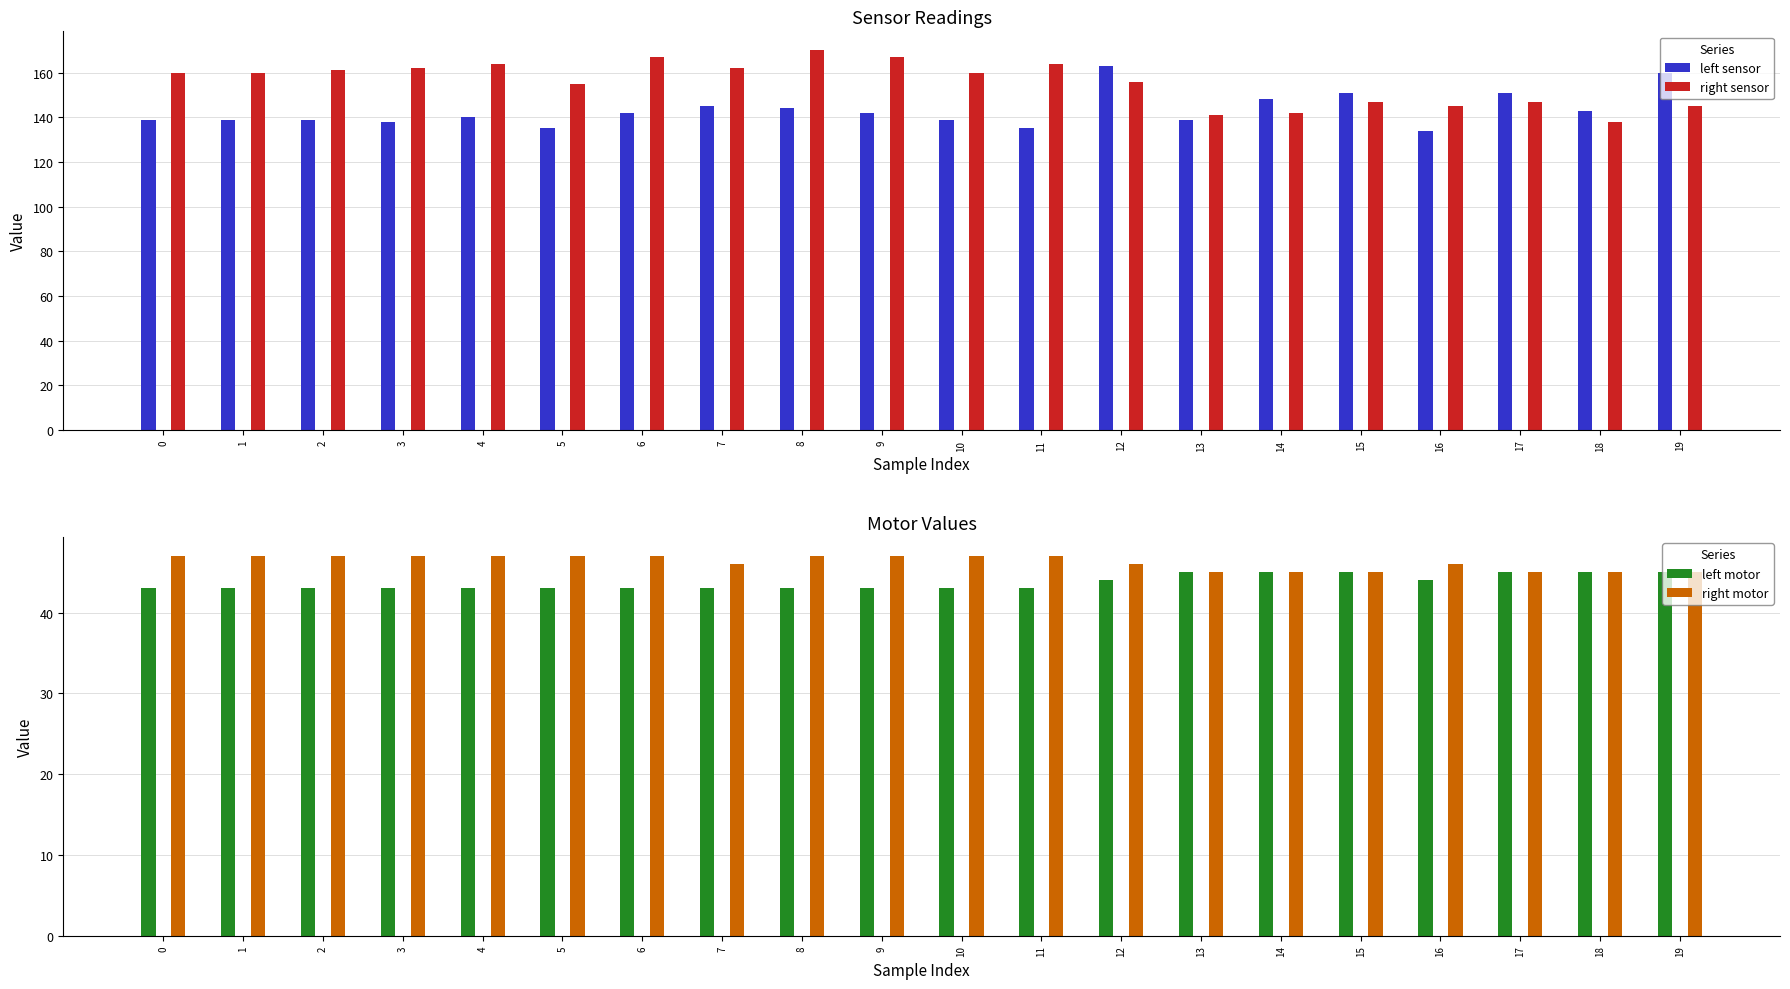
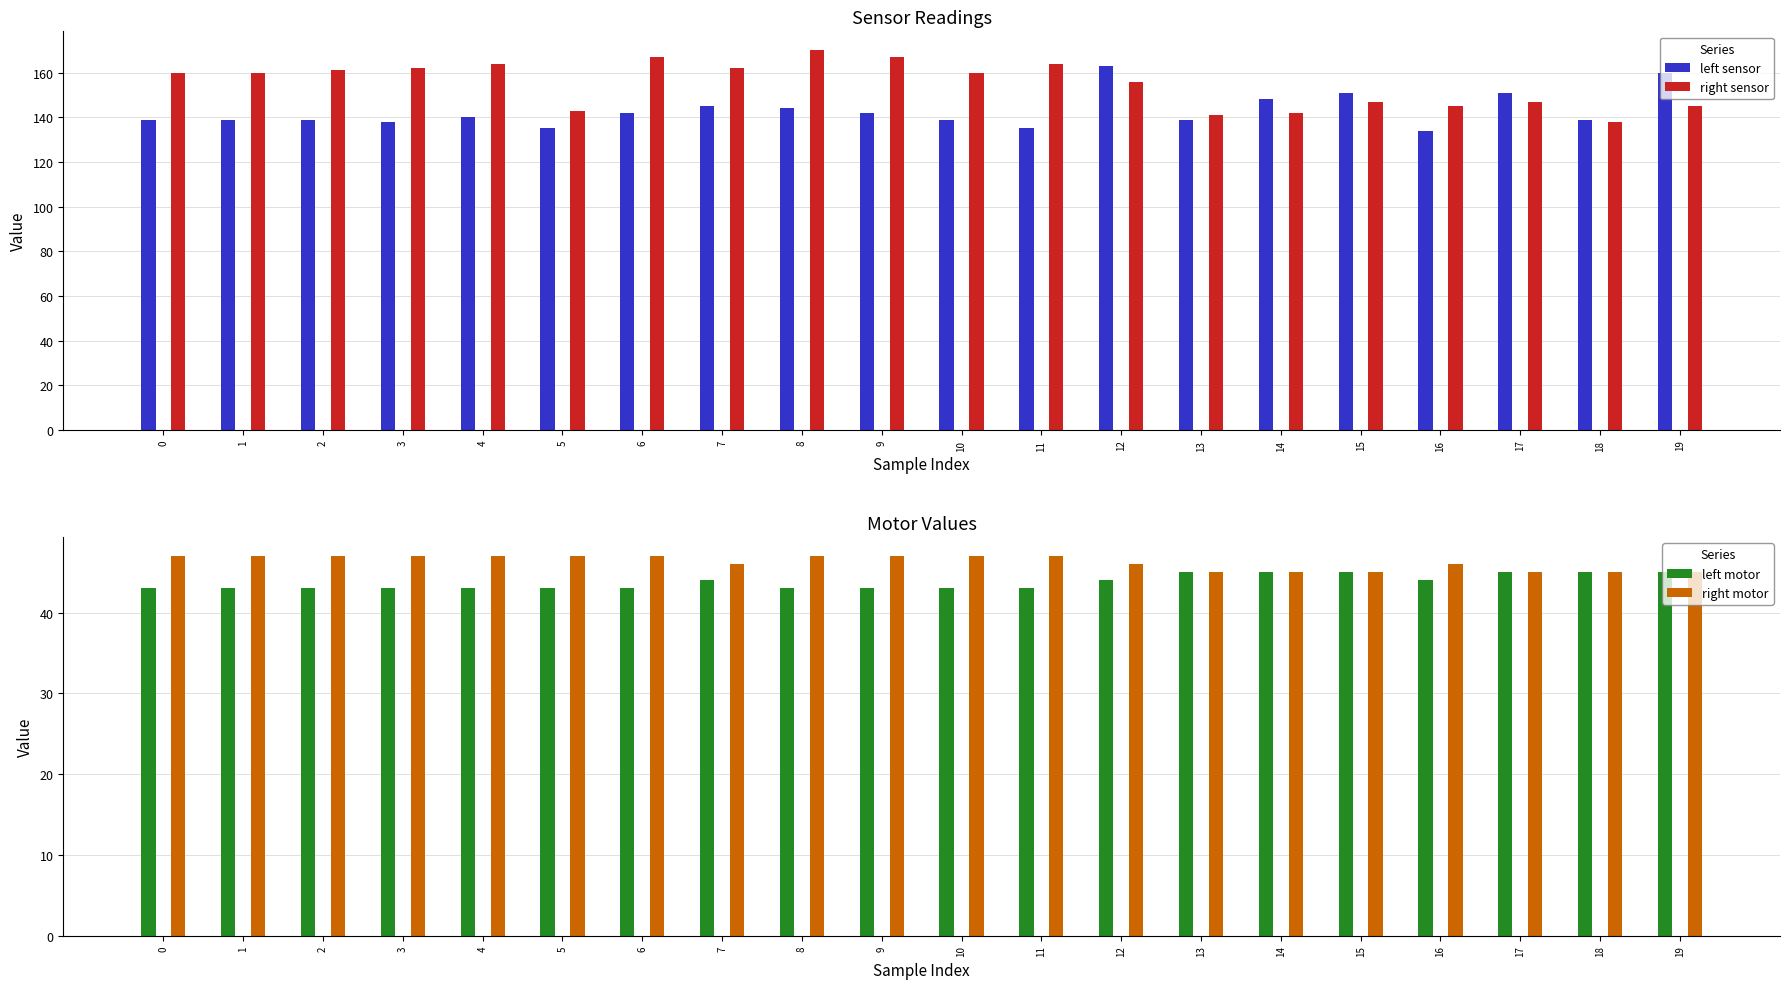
Sensor Readings, right sensor, 5: 155 -> 143
Sensor Readings, left sensor, 18: 143 -> 139
Motor Values, left motor, 7: 43 -> 44
